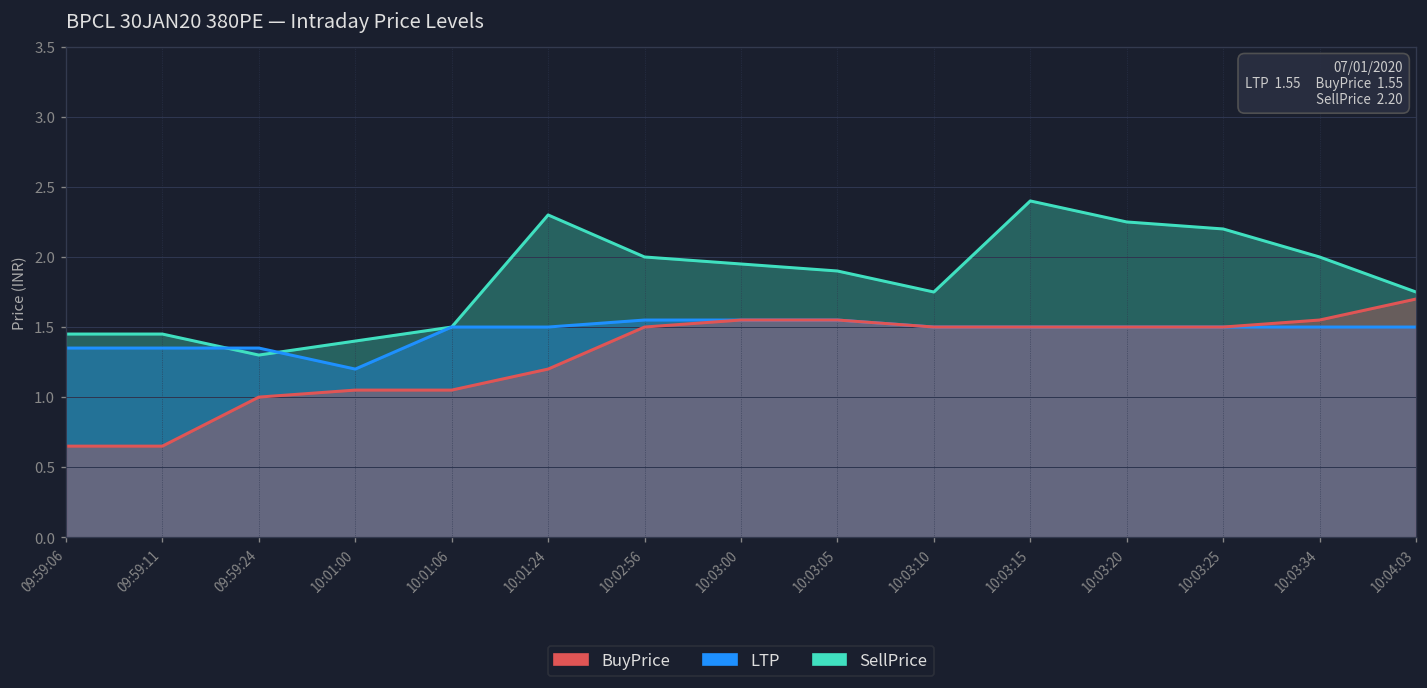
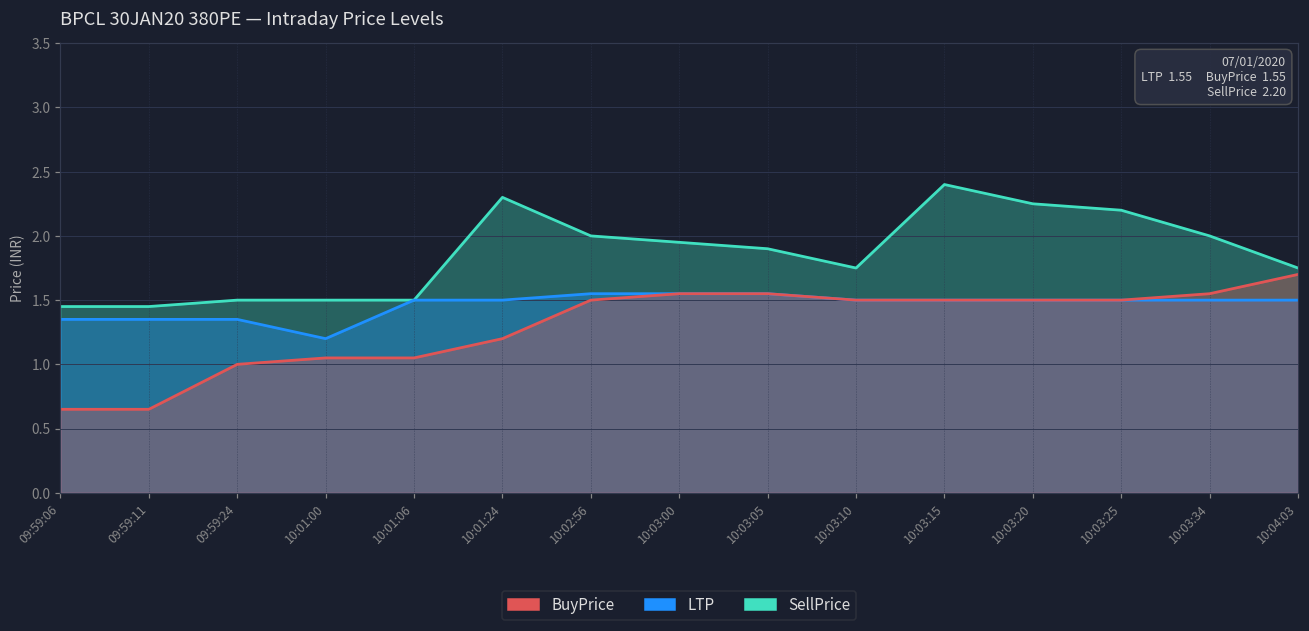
SellPrice, 09:59:24: 1.3 -> 1.5
SellPrice, 10:01:00: 1.4 -> 1.5
